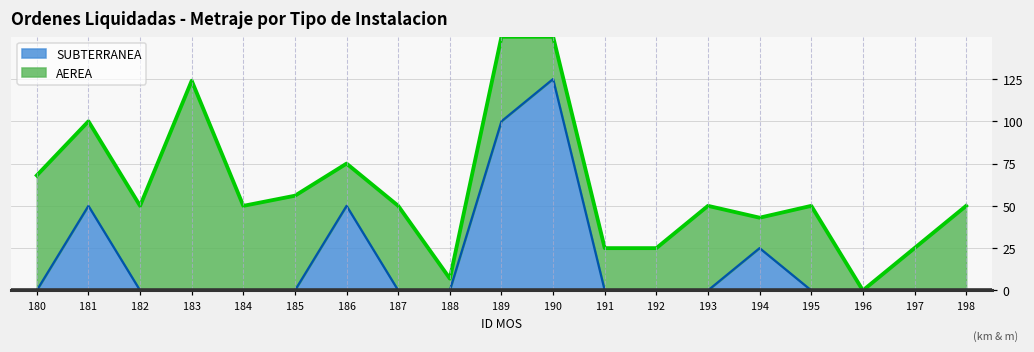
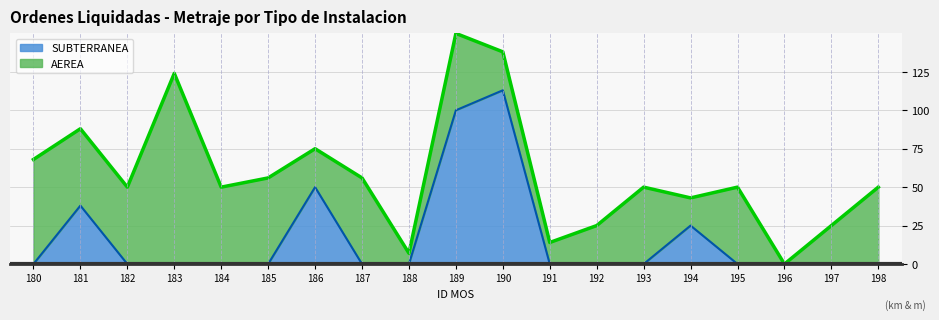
SUBTERRANEA, 181: 50 -> 38
AEREA, 187: 50 -> 56
SUBTERRANEA, 190: 125 -> 113
AEREA, 191: 25 -> 14
